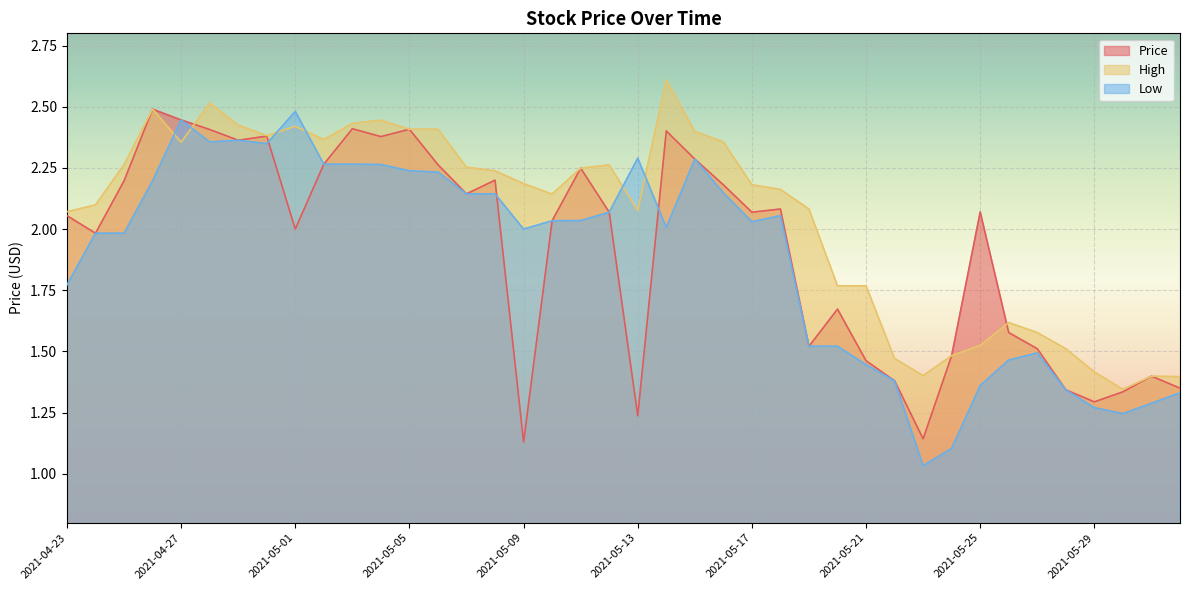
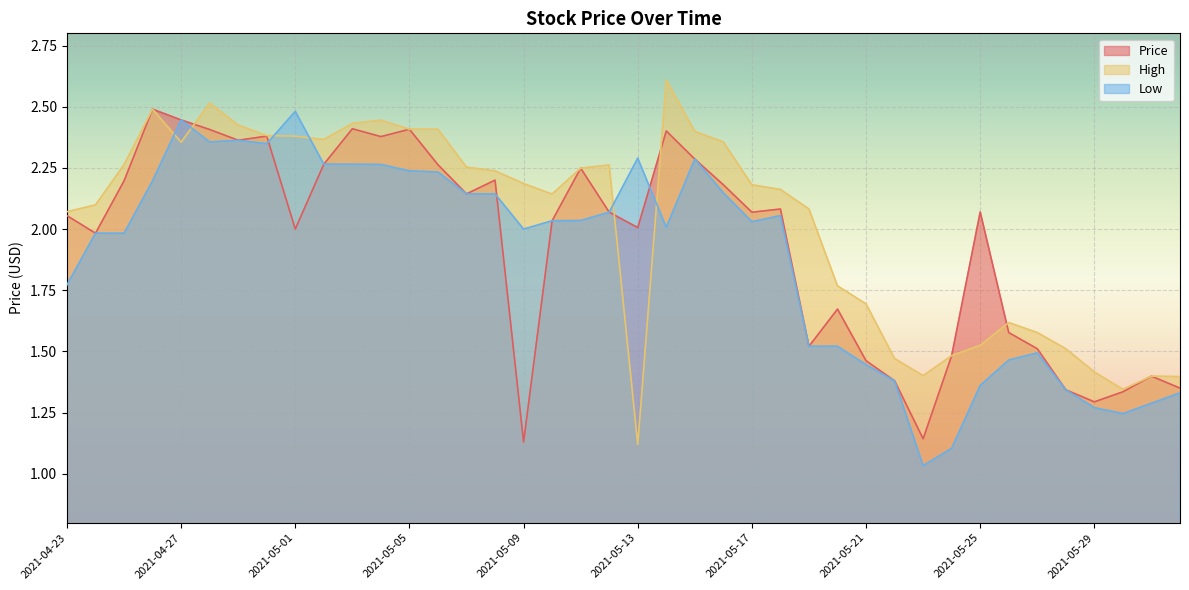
High, 2021-05-01: 2.42 -> 2.38
Price, 2021-05-13: 1.24 -> 2.01
High, 2021-05-13: 2.08 -> 1.12
High, 2021-05-21: 1.77 -> 1.69
